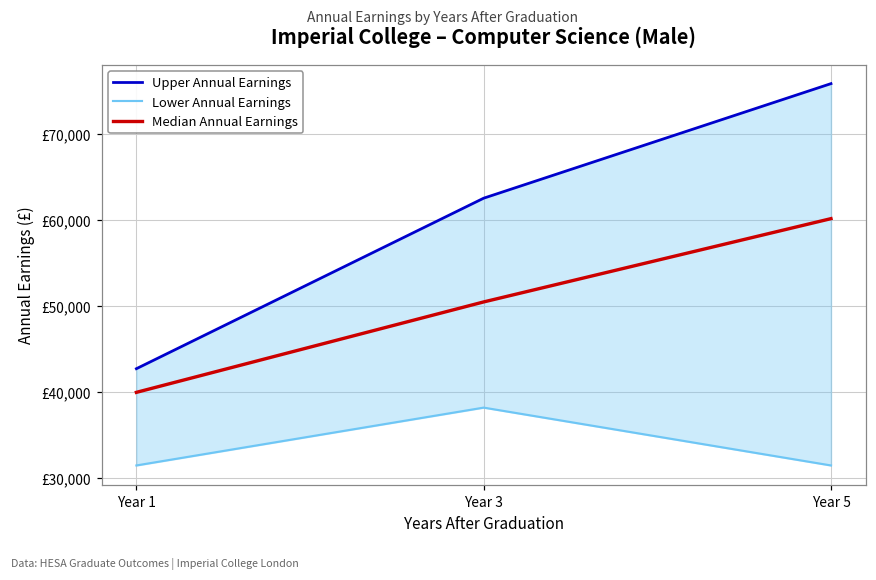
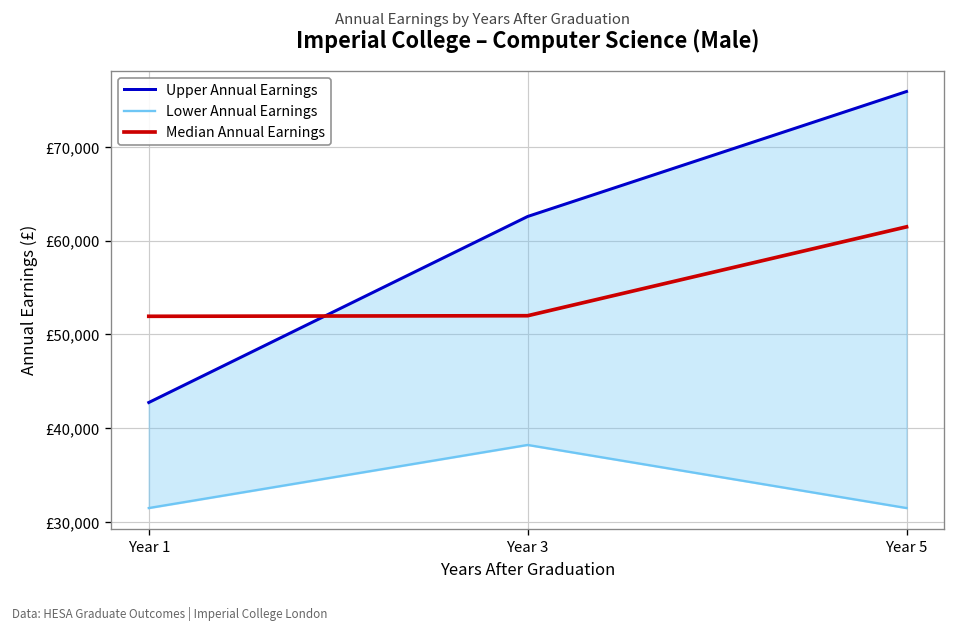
Median Annual Earnings, Year 1: £40,000 -> £52,000
Median Annual Earnings, Year 3: £51,000 -> £52,000
Median Annual Earnings, Year 5: £60,000 -> £61,000
